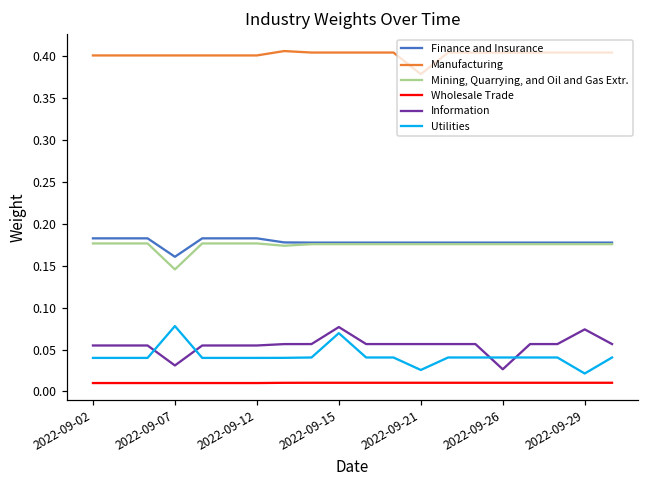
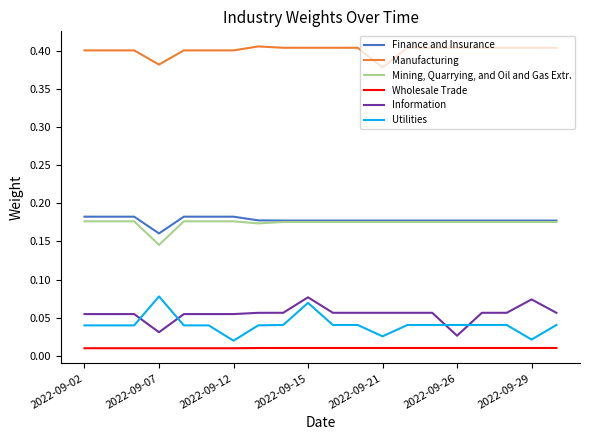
Manufacturing, 2022-09-07: 0.40 -> 0.38
Utilities, 2022-09-12: 0.04 -> 0.02
